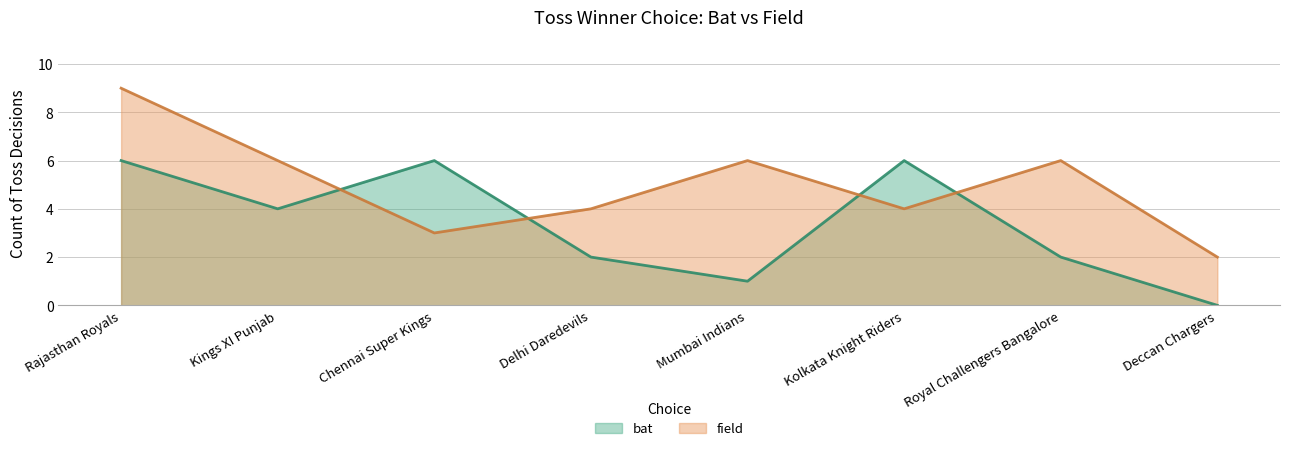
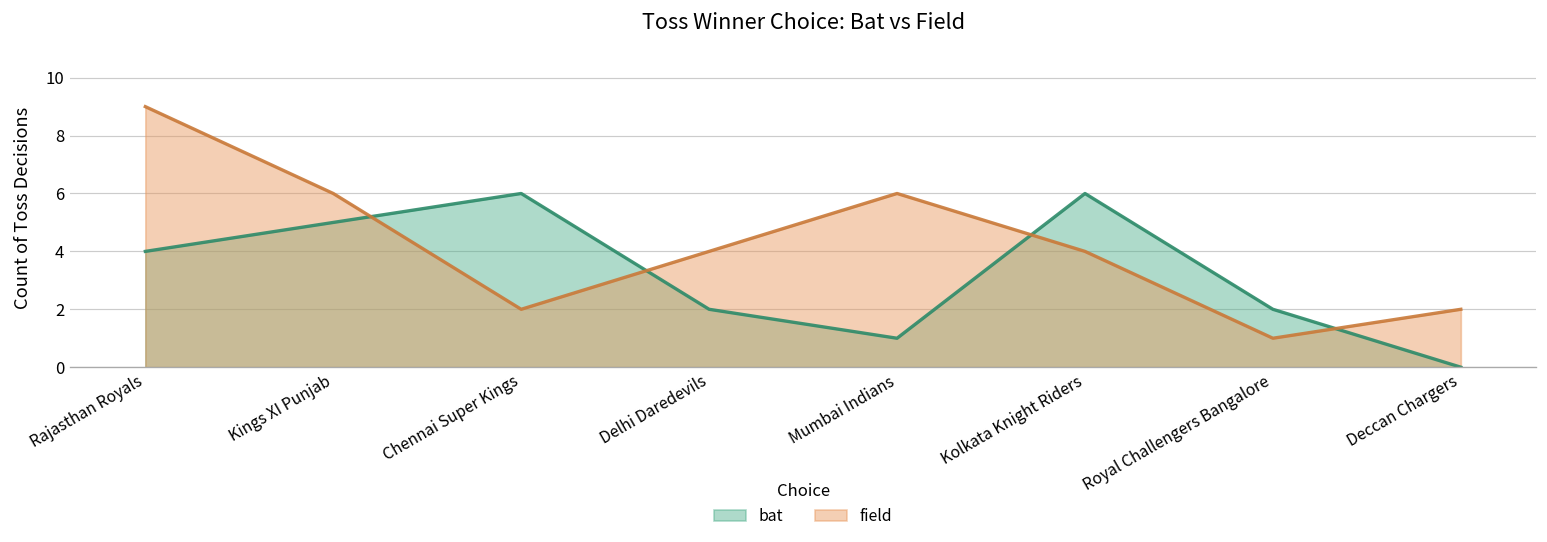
bat, Rajasthan Royals: 6 -> 4
bat, Kings XI Punjab: 4 -> 5
field, Chennai Super Kings: 3 -> 2
field, Royal Challengers Bangalore: 6 -> 1
